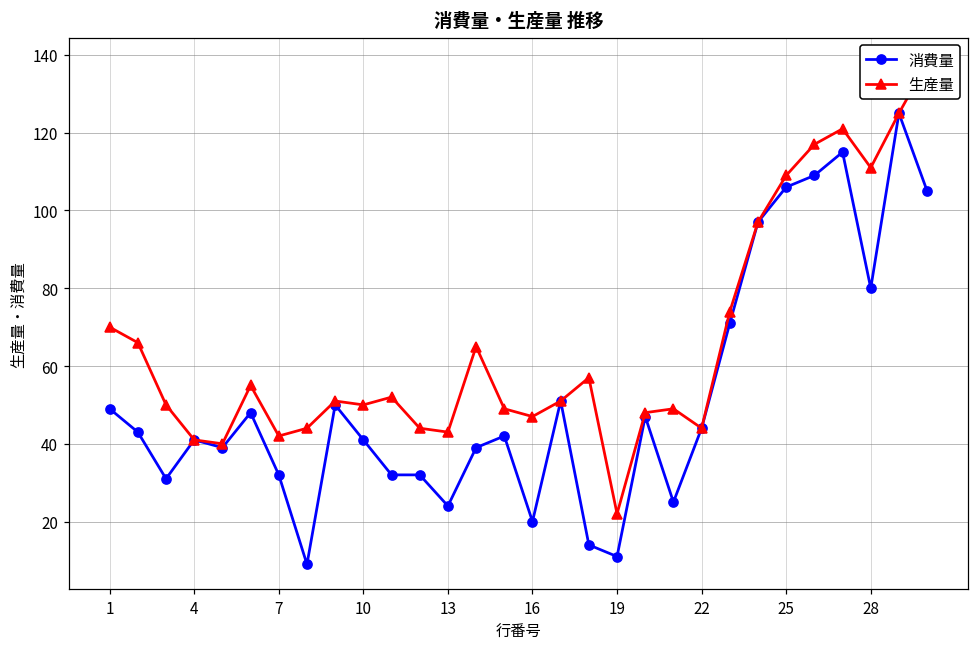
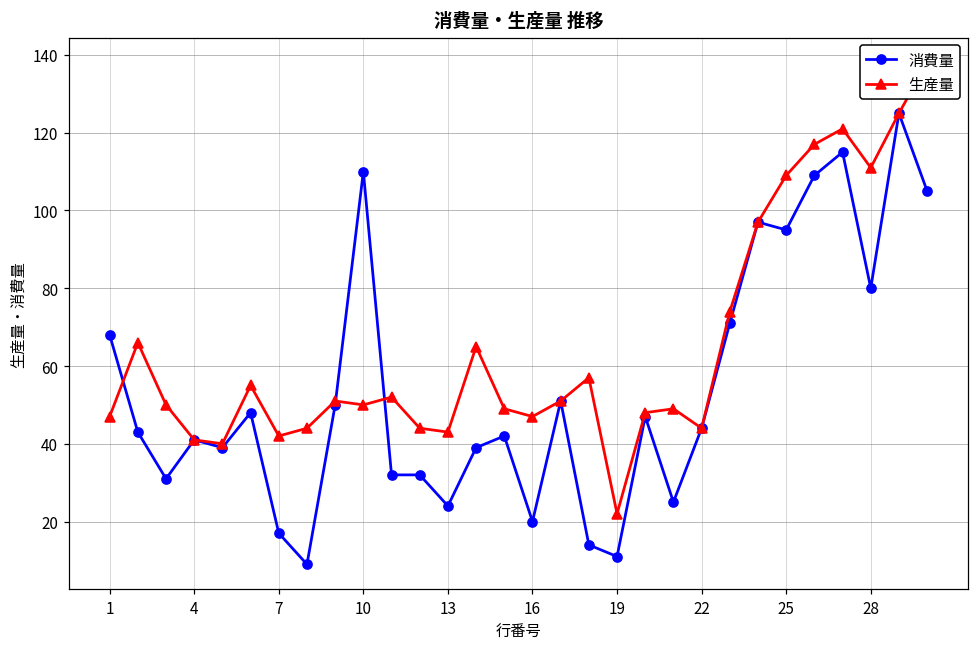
消費量, 1: 49 -> 68
生産量, 1: 70 -> 47
消費量, 7: 32 -> 17
消費量, 10: 41 -> 110
消費量, 25: 106 -> 95
